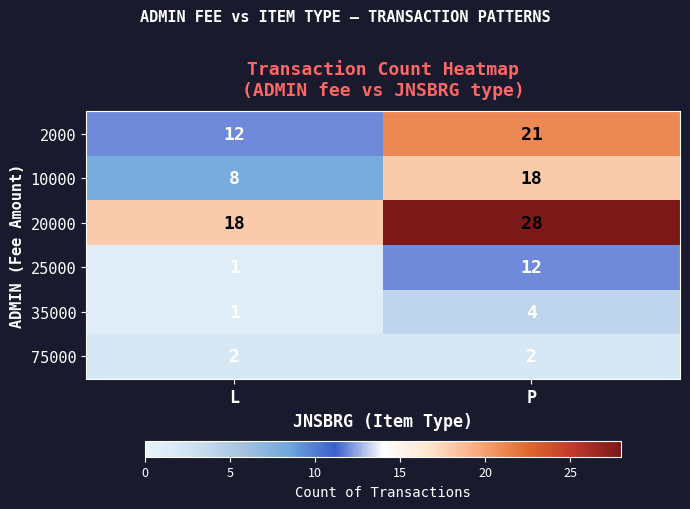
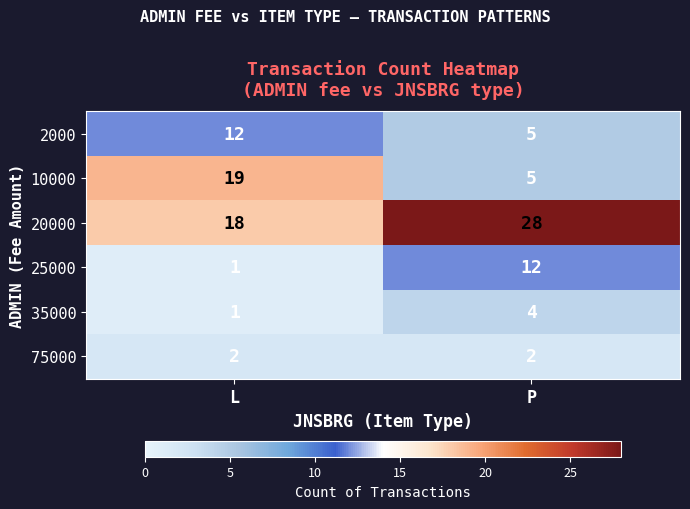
2000, P: 21 -> 5
10000, L: 8 -> 19
10000, P: 18 -> 5
